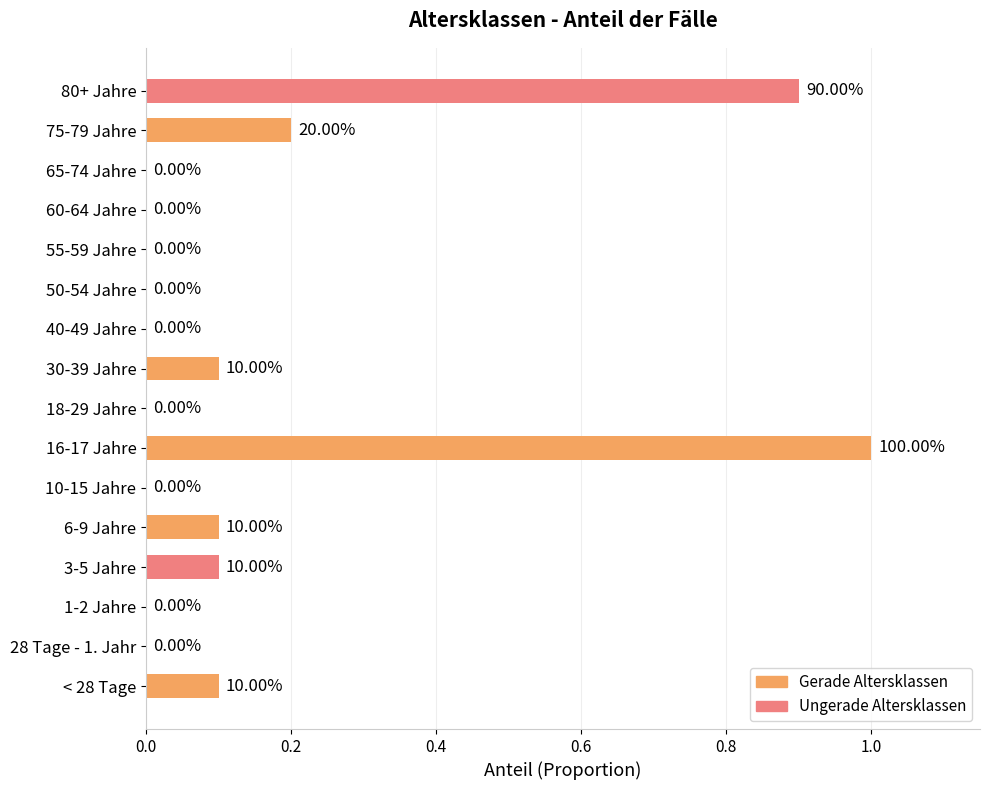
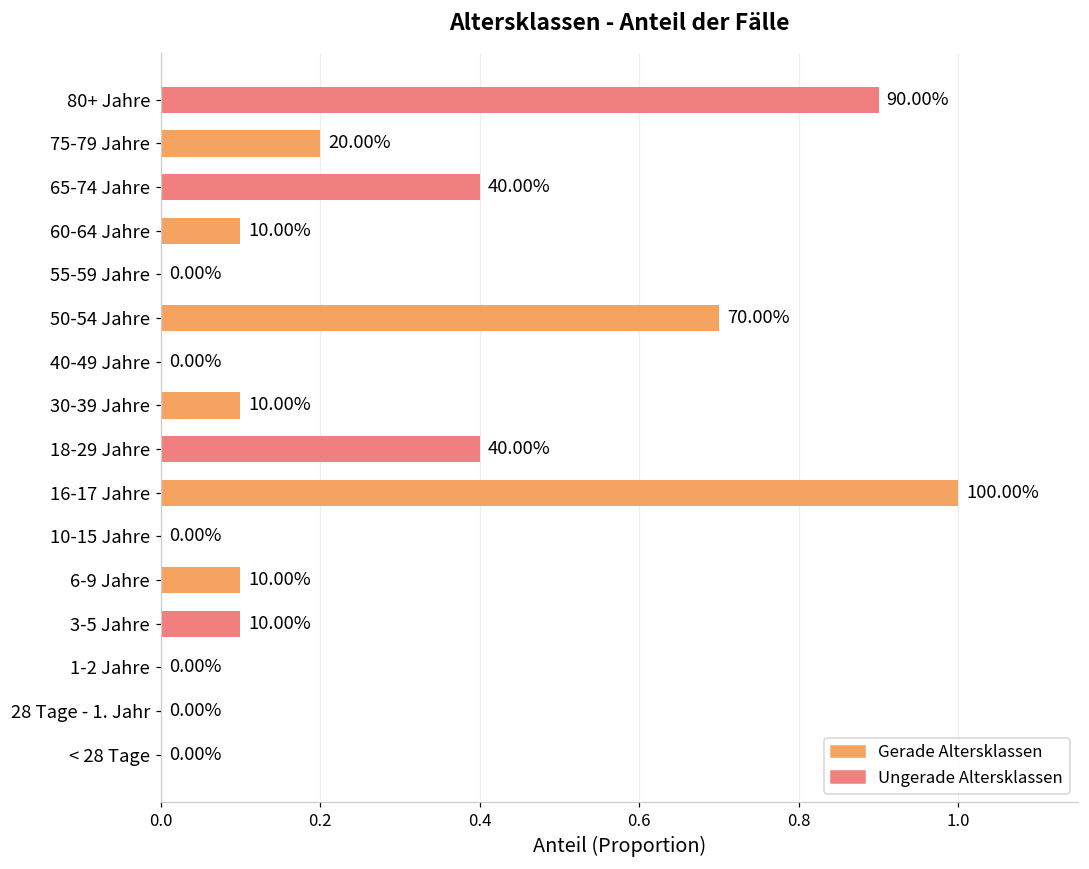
65-74 Jahre: 0.00% -> 40.00%
60-64 Jahre: 0.00% -> 10.00%
50-54 Jahre: 0.00% -> 70.00%
18-29 Jahre: 0.00% -> 40.00%
< 28 Tage: 10.00% -> 0.00%
